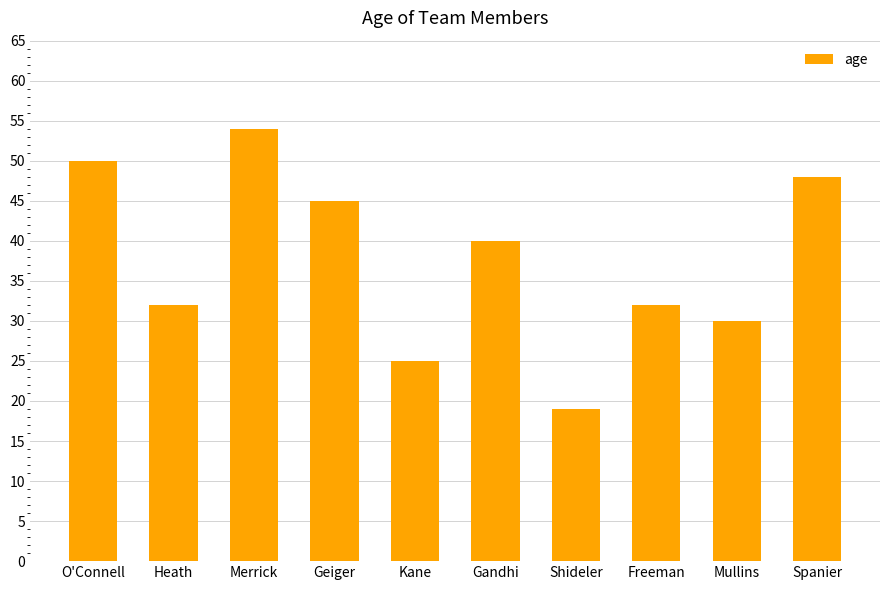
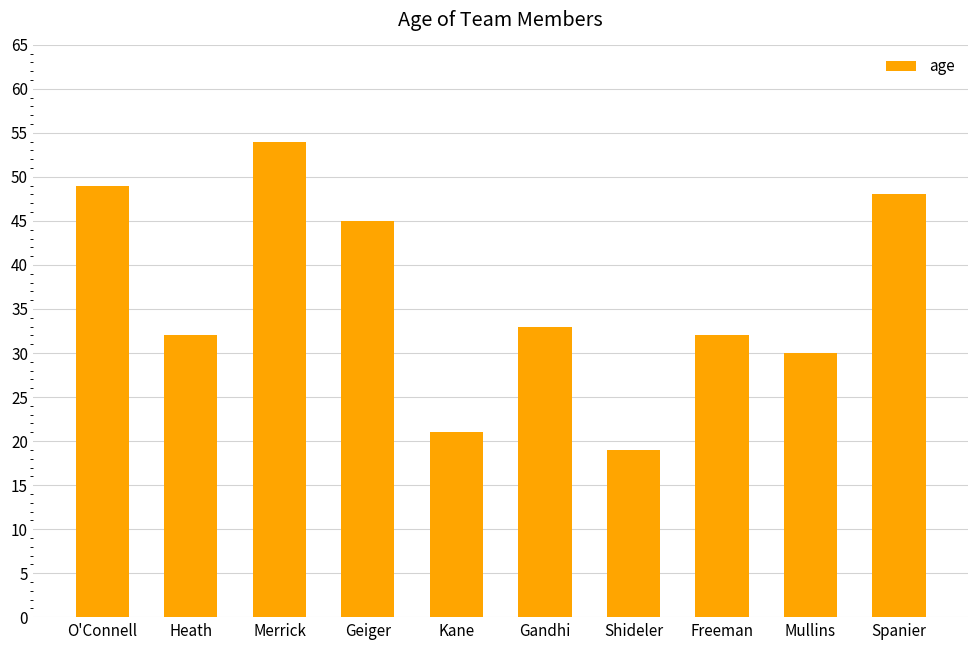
O'Connell: 50 -> 49
Kane: 25 -> 21
Gandhi: 40 -> 33
